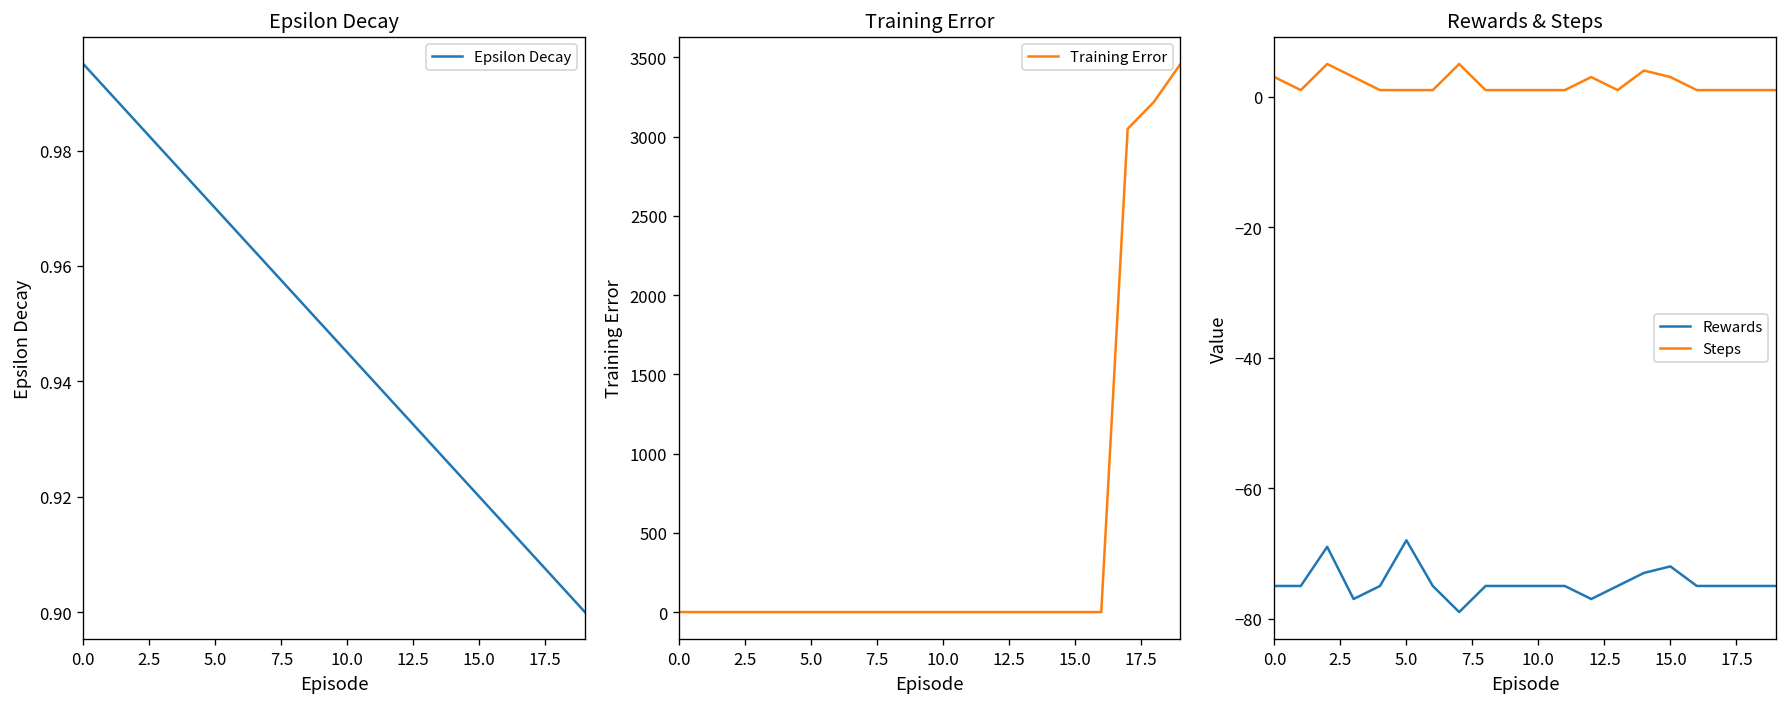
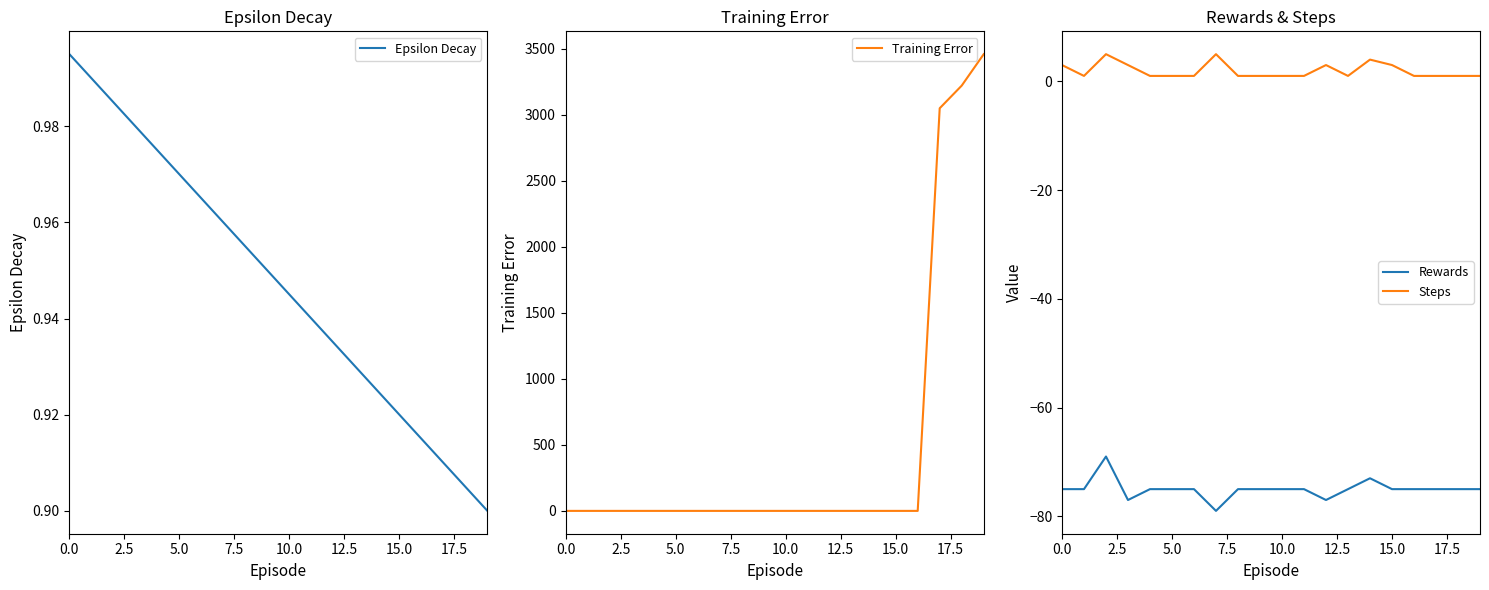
Rewards & Steps, Rewards, 5.0: -68 -> -75
Rewards & Steps, Rewards, 15.0: -72 -> -75
